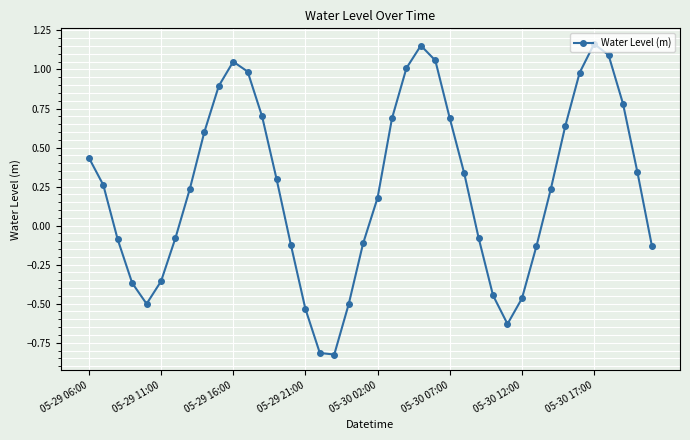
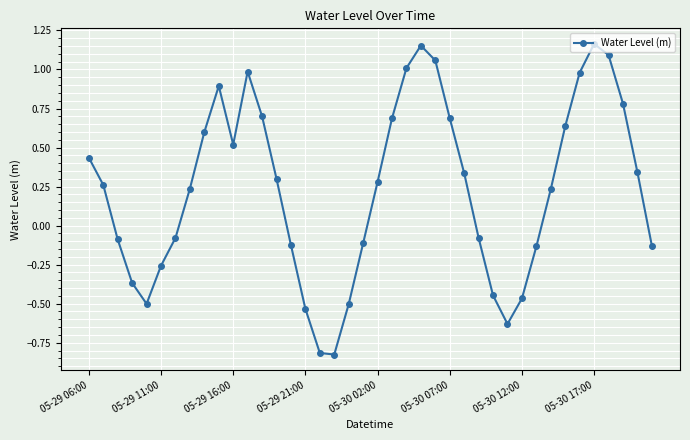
05-29 11:00: -0.36 -> -0.26
05-29 16:00: 1.05 -> 0.52
05-30 02:00: 0.18 -> 0.28
